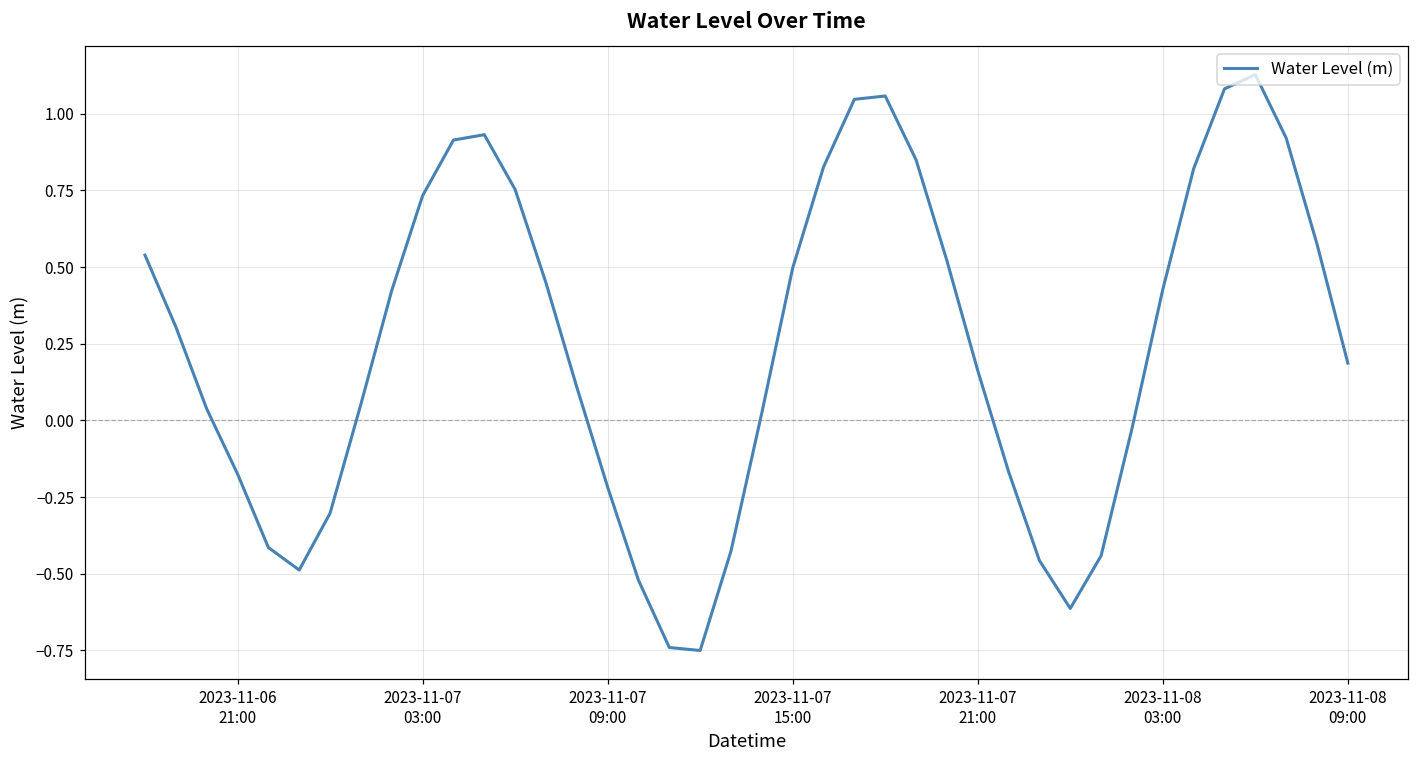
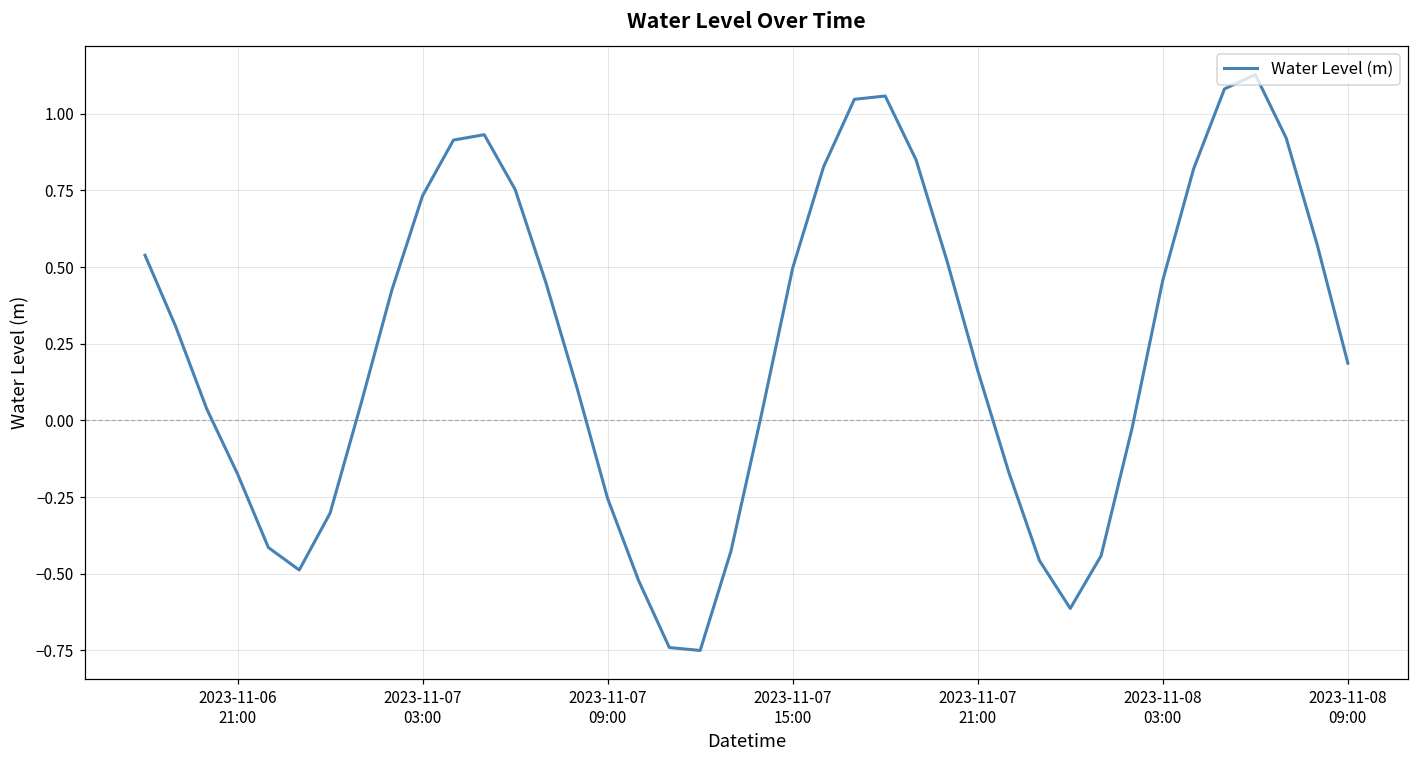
2023-11-07 09:00: -0.22 -> -0.25
2023-11-08 03:00: 0.43 -> 0.46
